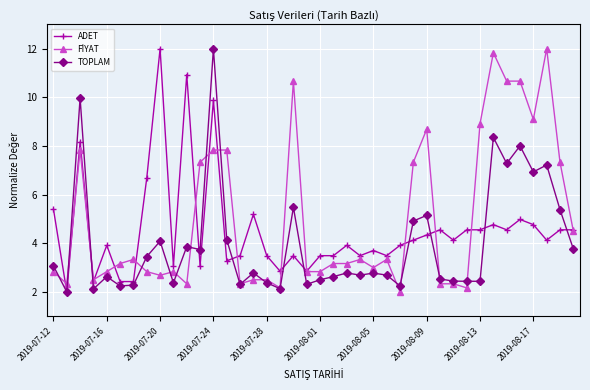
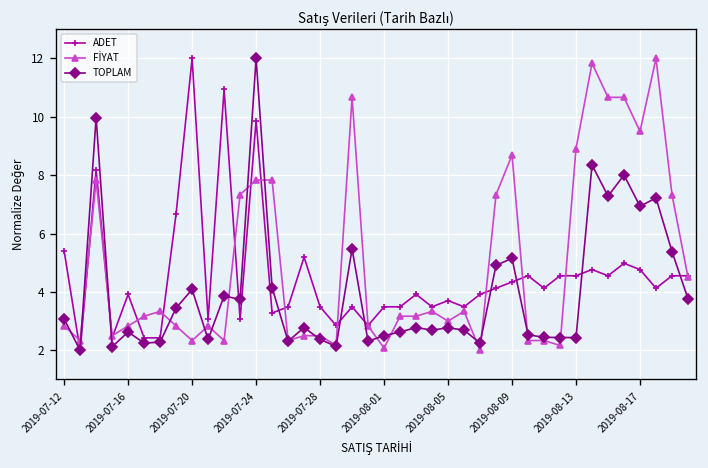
FİYAT, 2019-07-20: 2.7 -> 2.3
FİYAT, 2019-08-01: 2.8 -> 2.1
FİYAT, 2019-08-17: 9.1 -> 9.5
